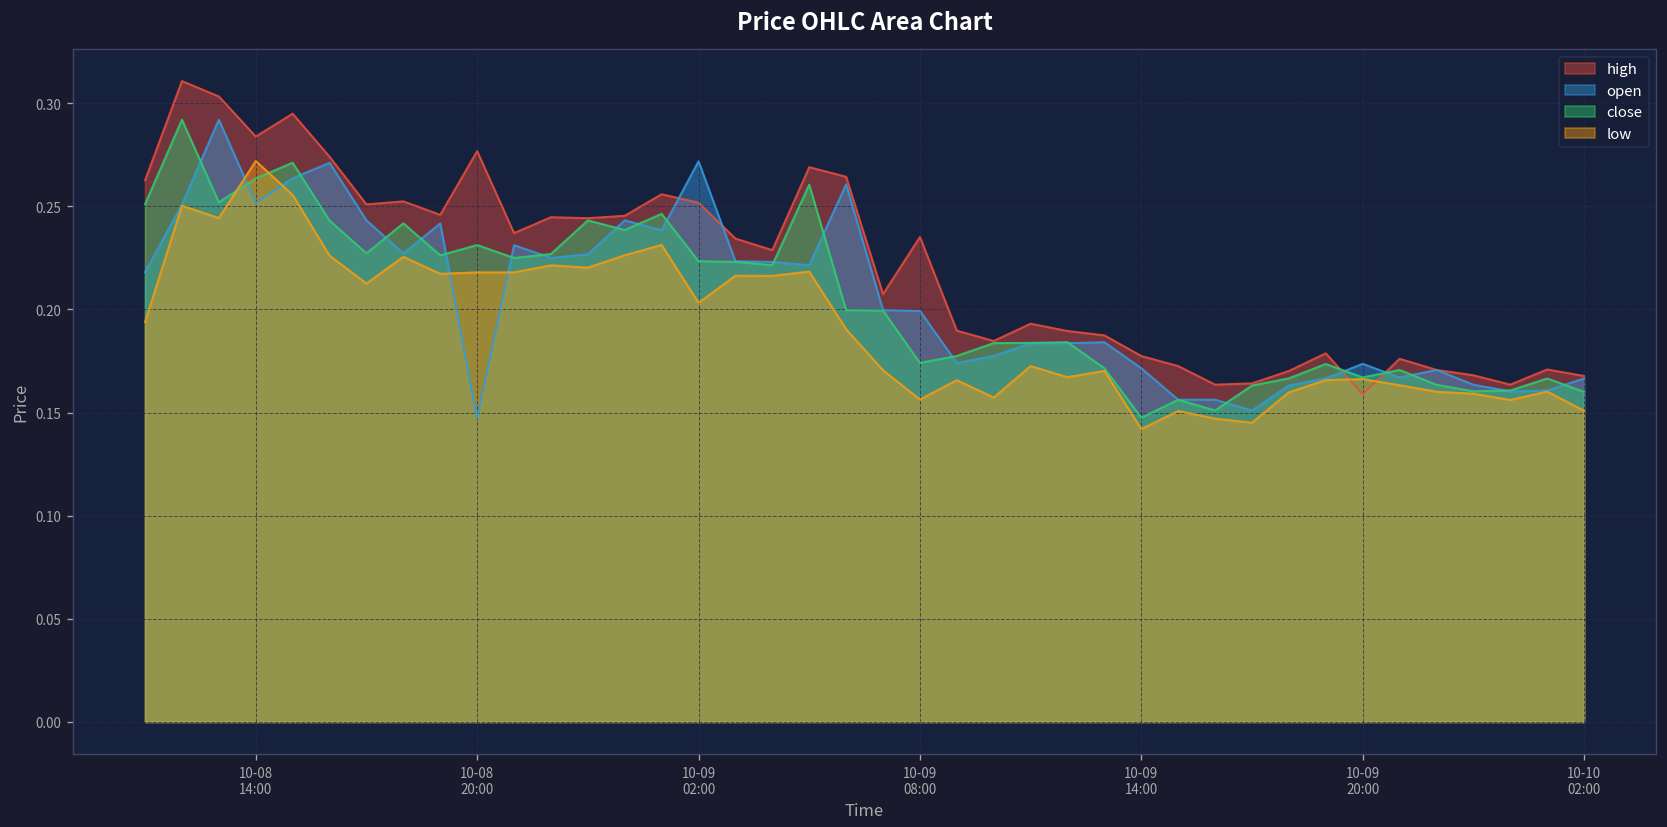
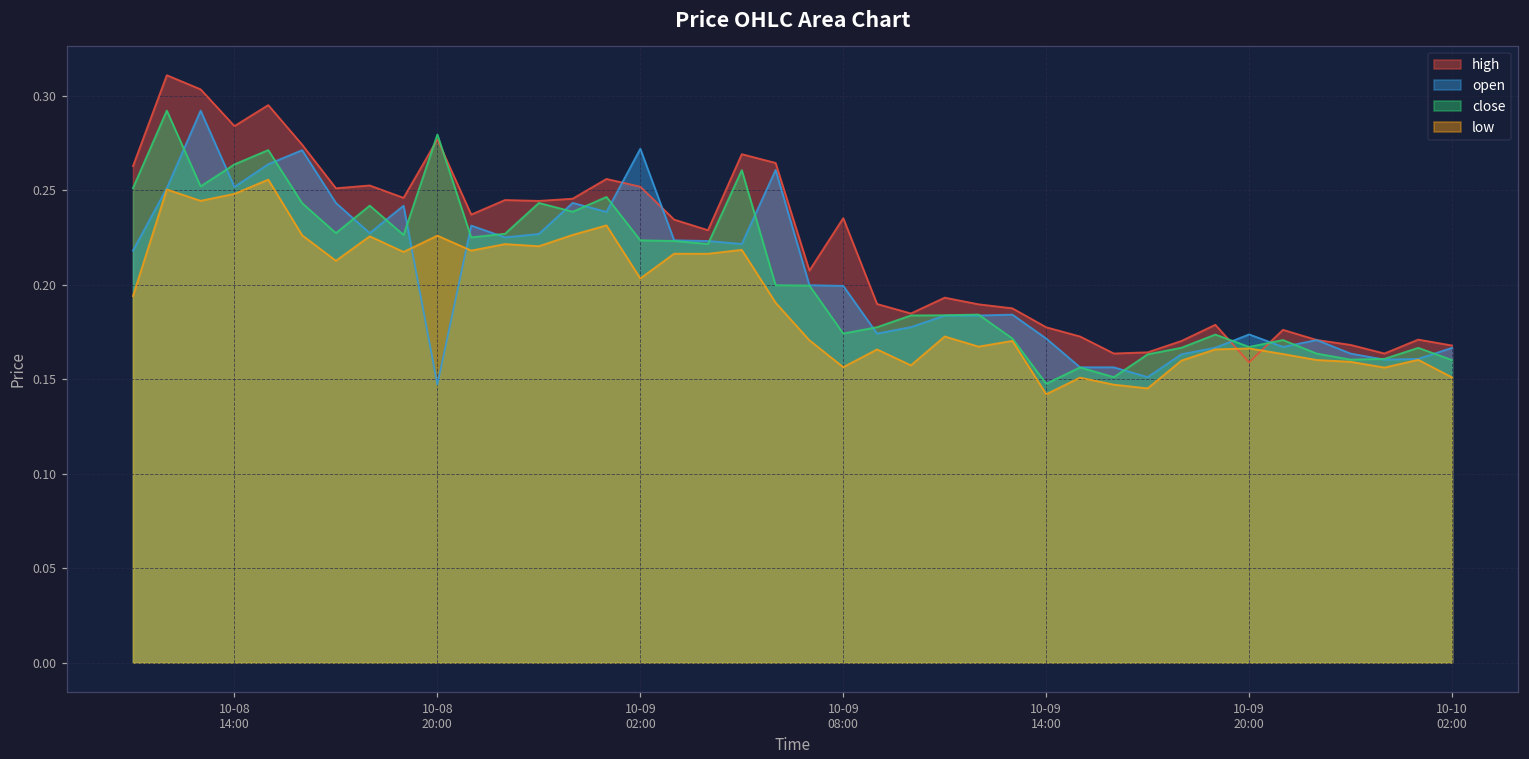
low, 10-08 14:00: 0.272 -> 0.248
close, 10-08 20:00: 0.231 -> 0.279
low, 10-08 20:00: 0.218 -> 0.226
